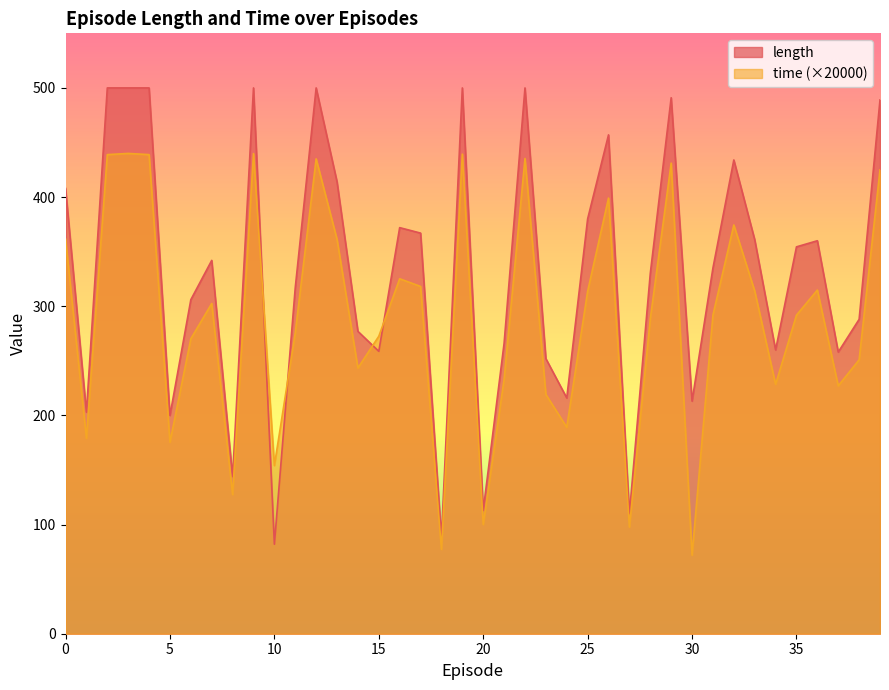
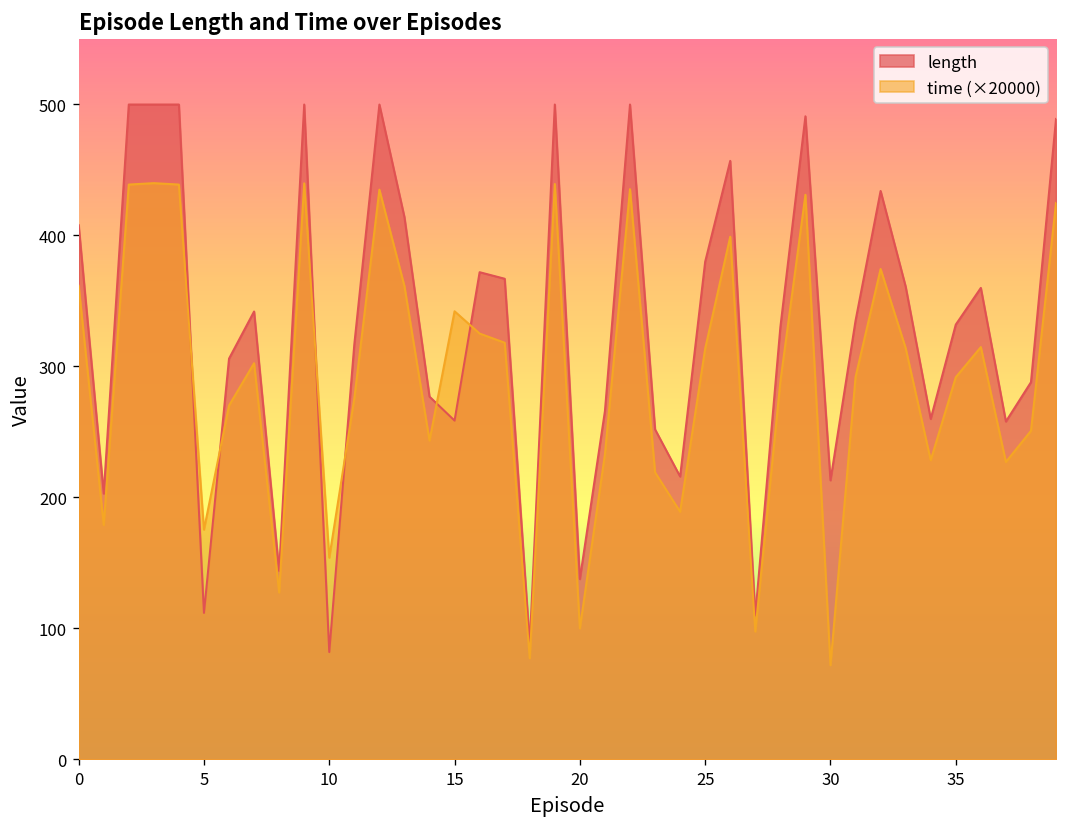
length, 5: 200 -> 112
time (×20000), 15: 272 -> 342
length, 20: 113 -> 138
length, 35: 354 -> 332
